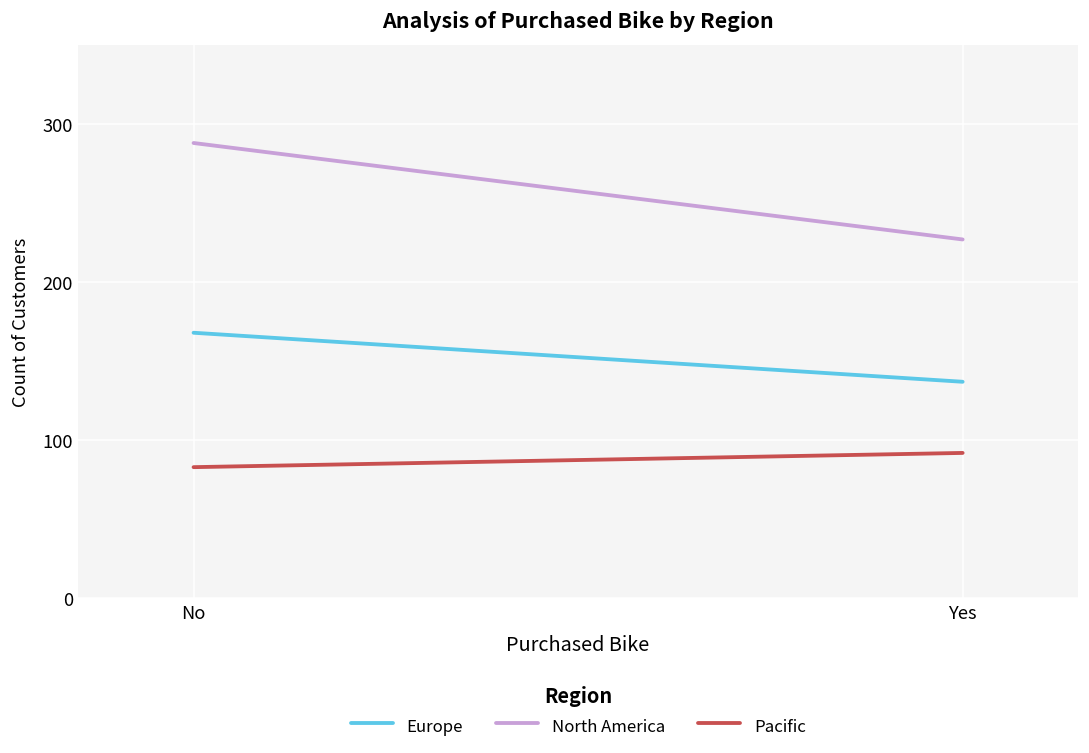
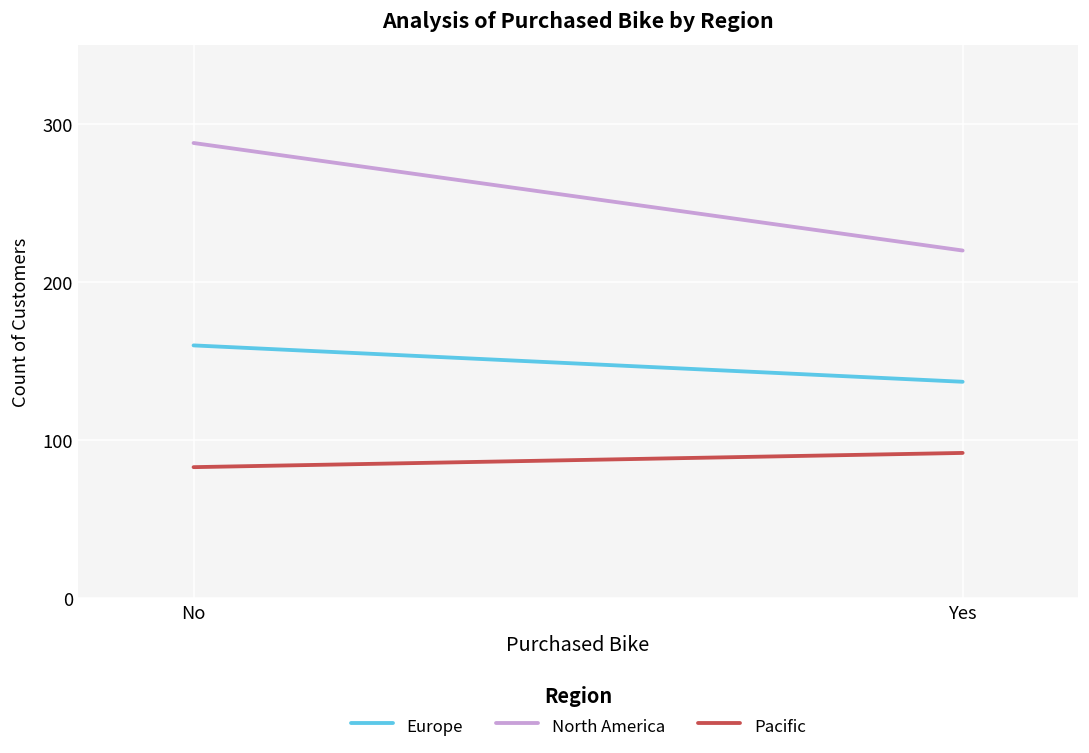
Europe, No: 168 -> 160
North America, Yes: 227 -> 220
